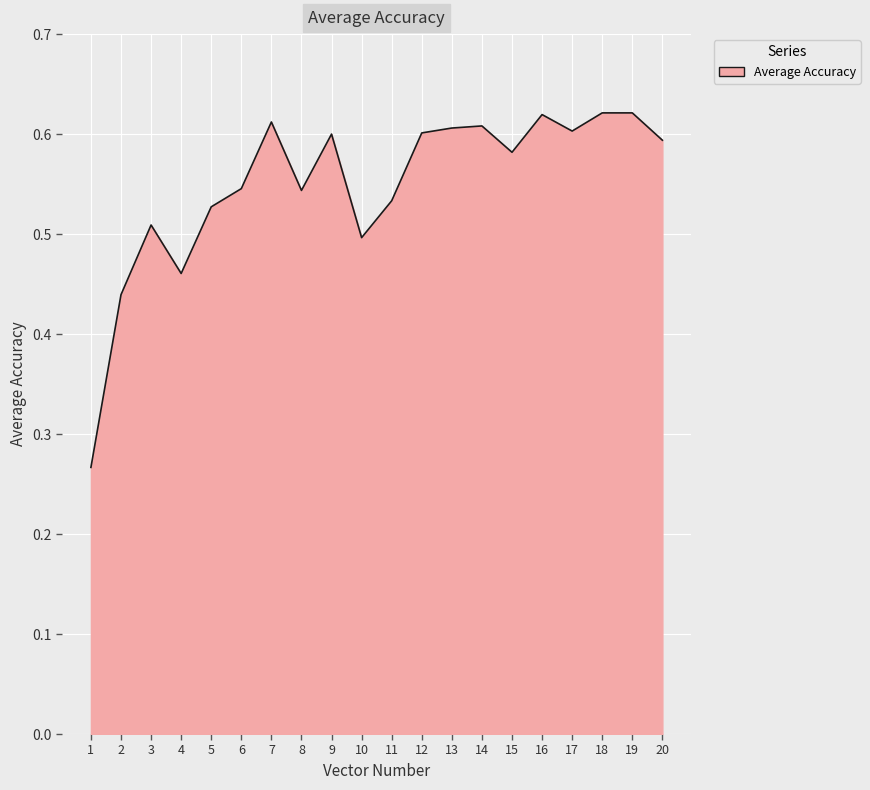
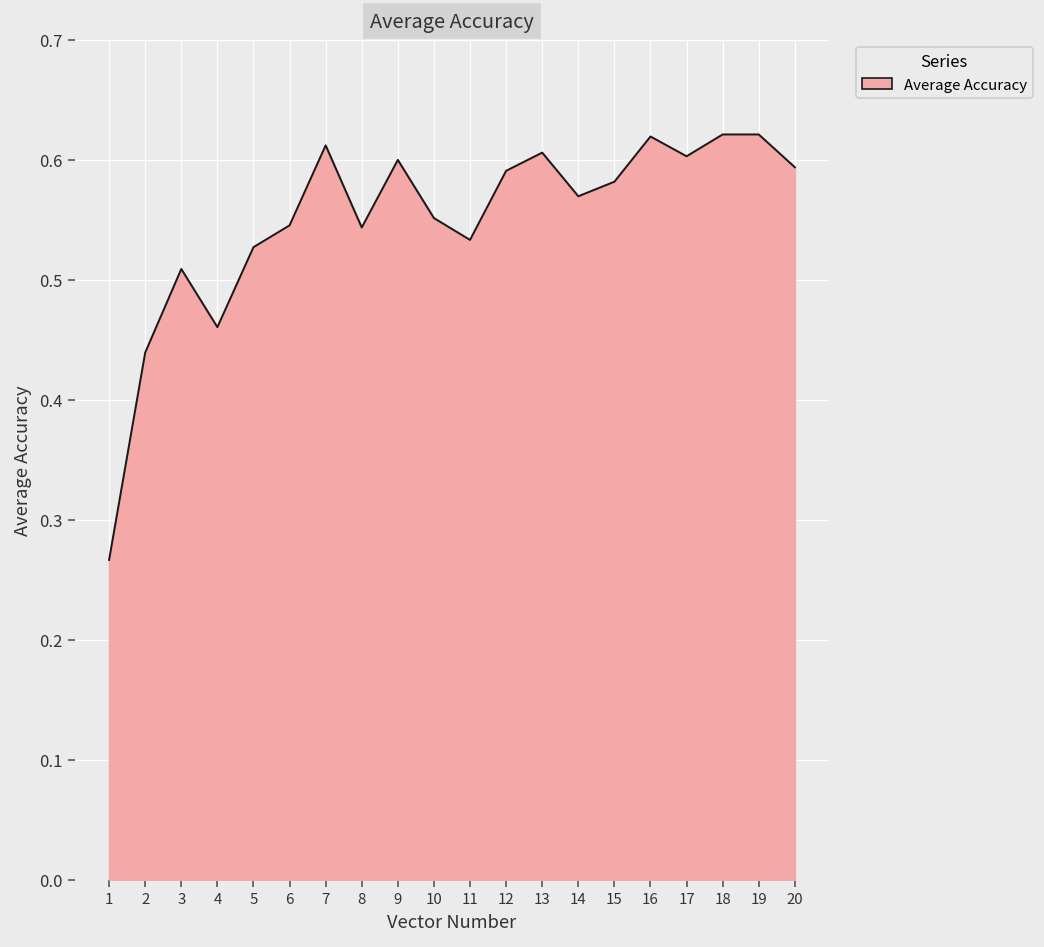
10: 0.50 -> 0.55
12: 0.60 -> 0.59
14: 0.61 -> 0.57
